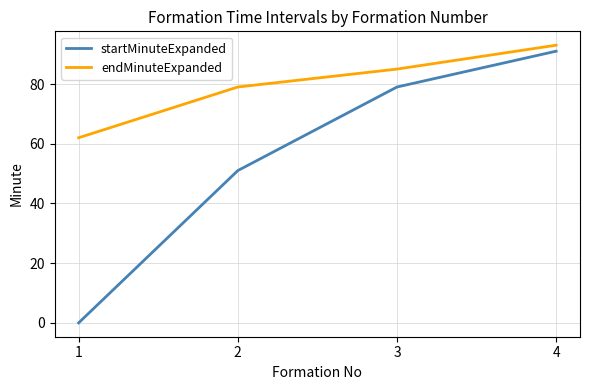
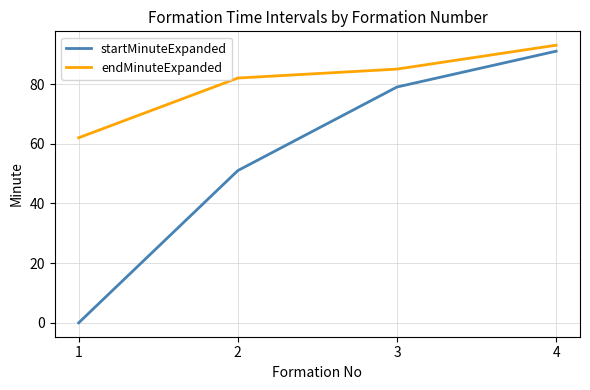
endMinuteExpanded, 2: 79 -> 82
